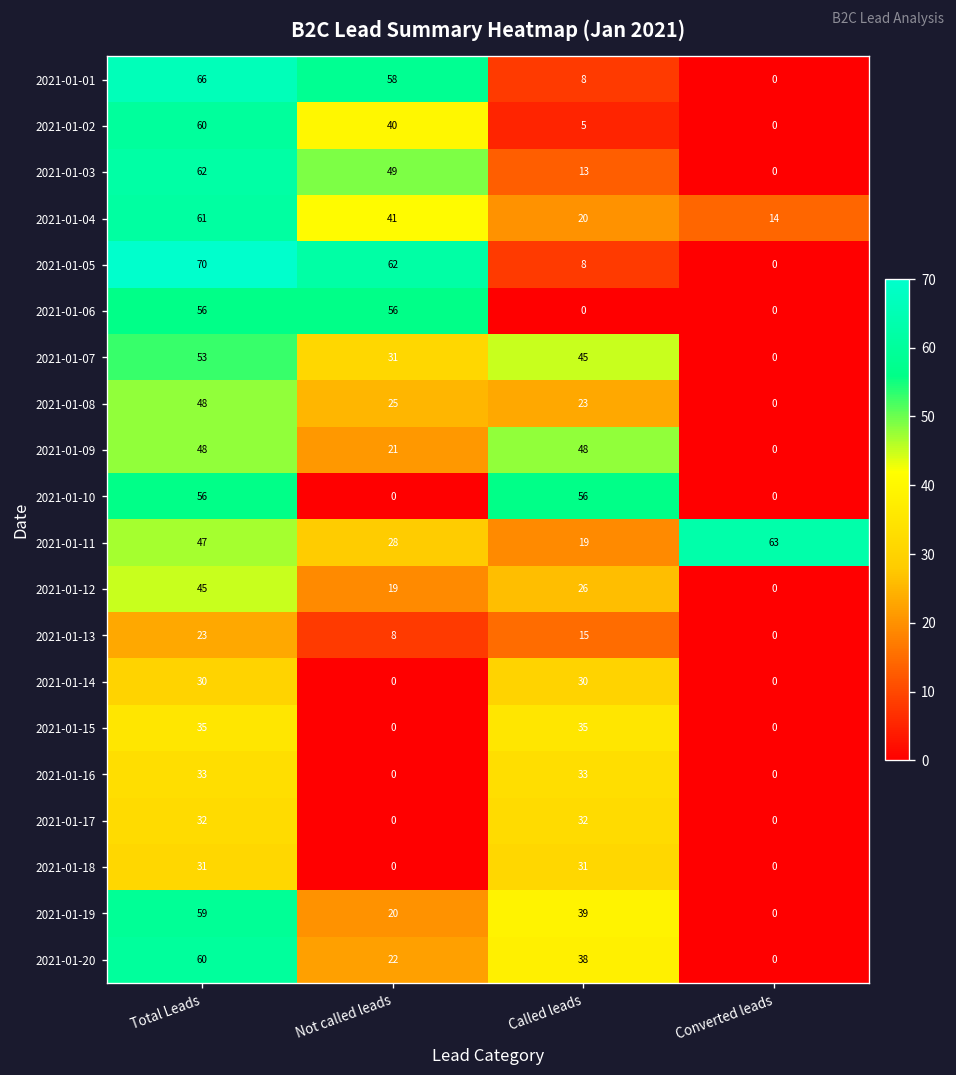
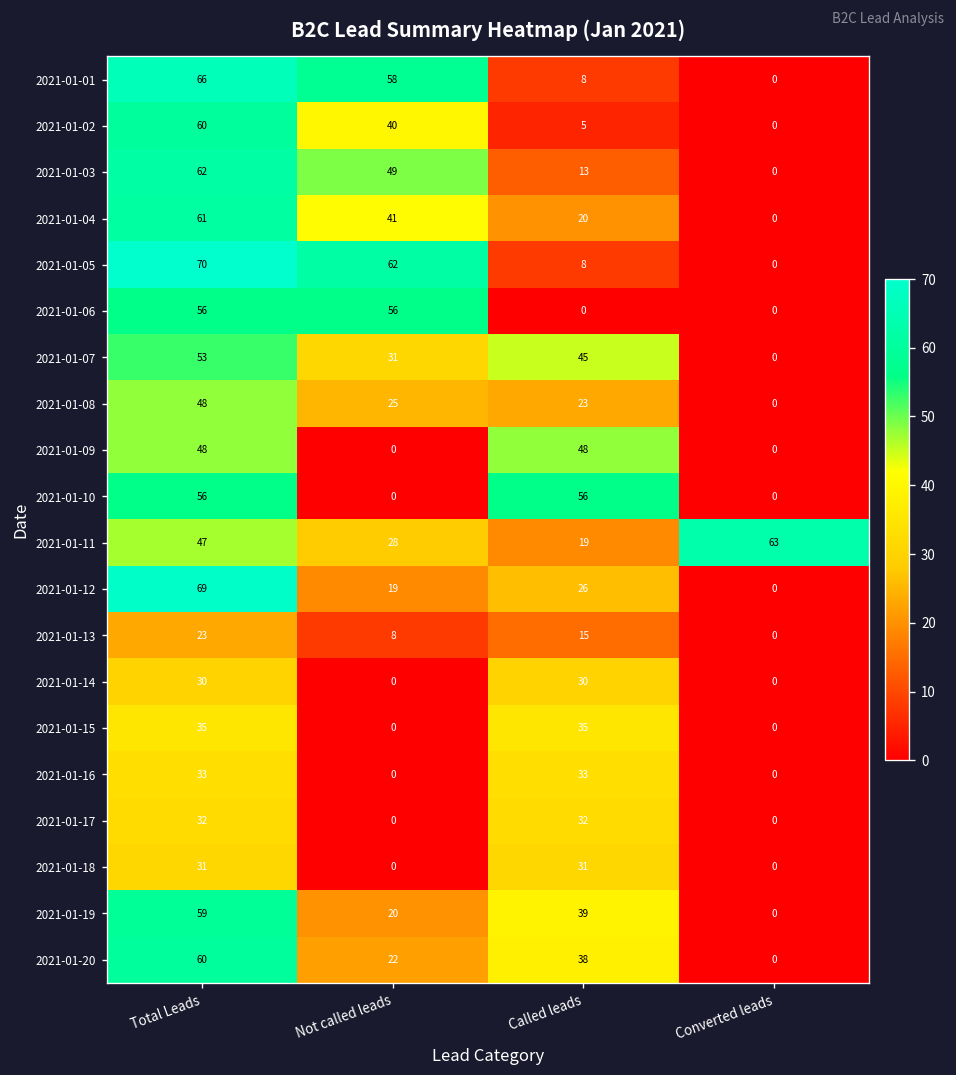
2021-01-04, Converted leads: 14 -> 0
2021-01-09, Not called leads: 21 -> 0
2021-01-12, Total Leads: 45 -> 69
